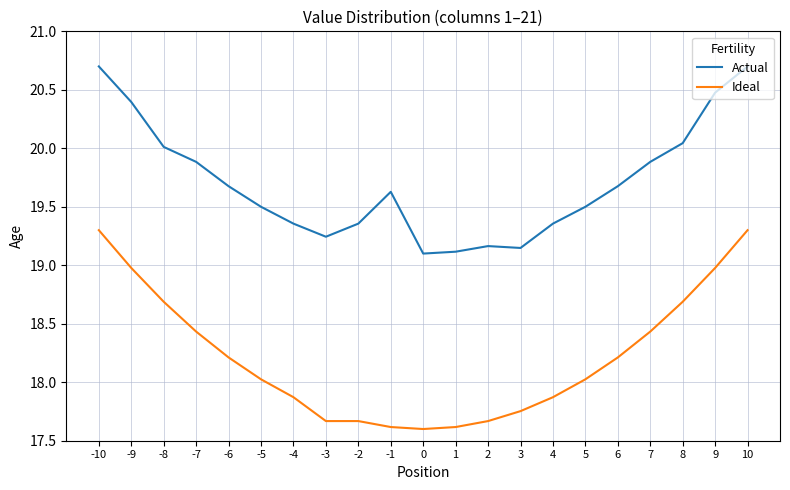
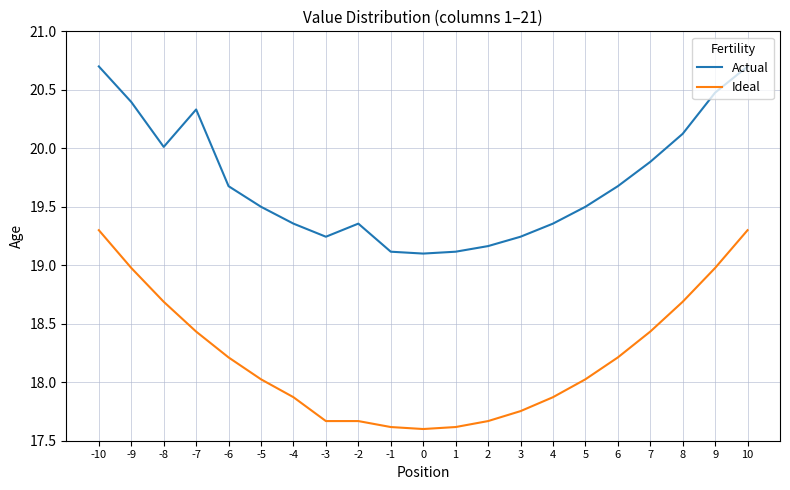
Actual, -7: 19.88 -> 20.33
Actual, -1: 19.63 -> 19.12
Actual, 3: 19.15 -> 19.24
Actual, 8: 20.04 -> 20.12
